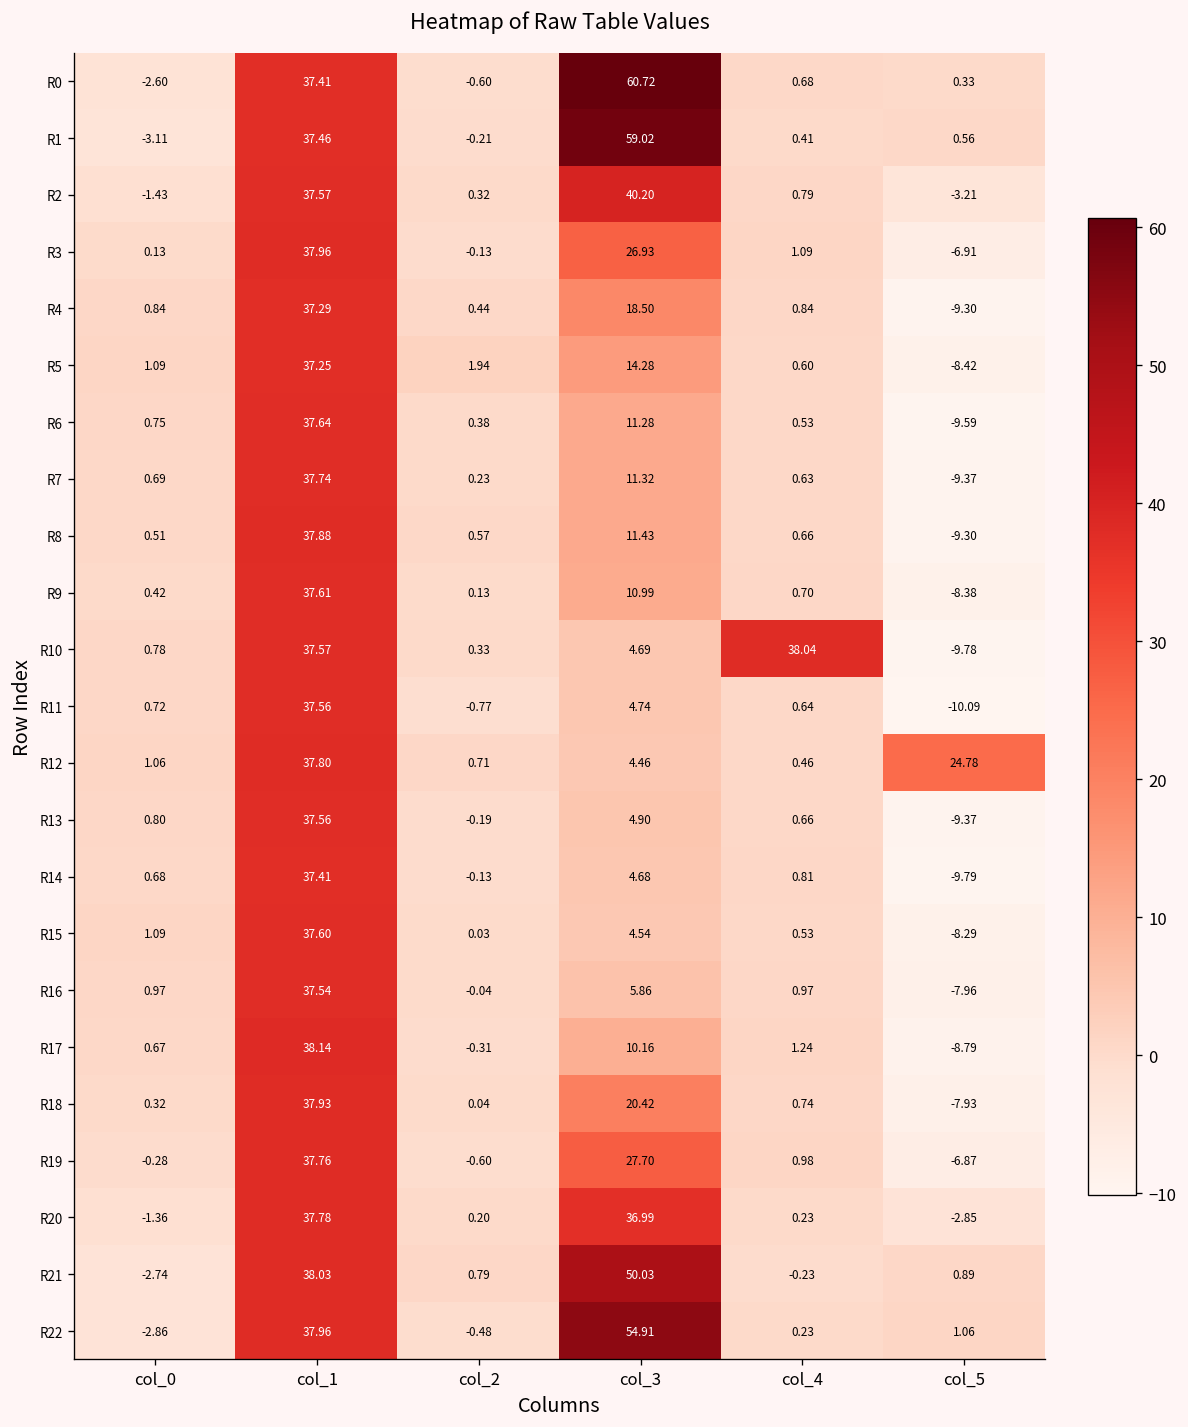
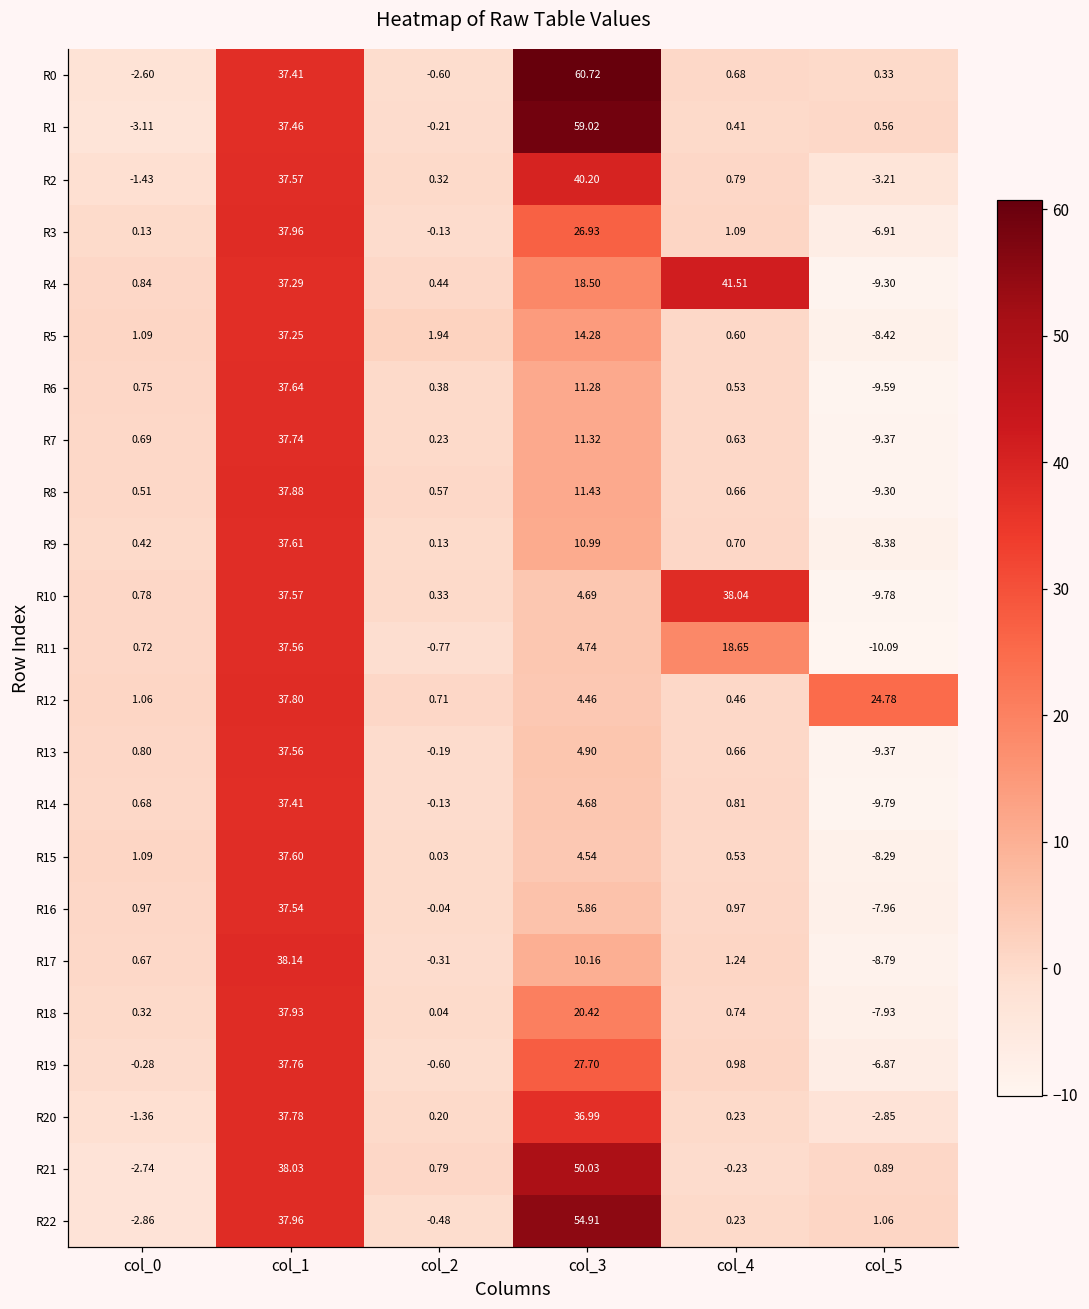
R4, col_4: 0.84 -> 41.51
R11, col_4: 0.64 -> 18.65
